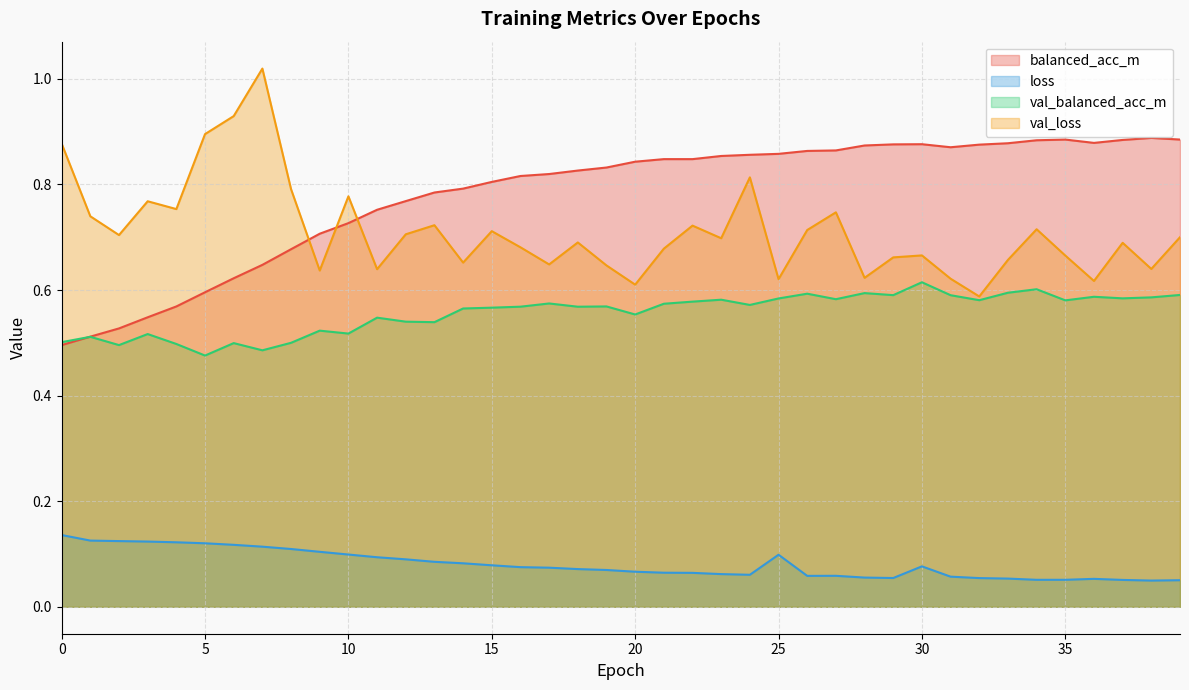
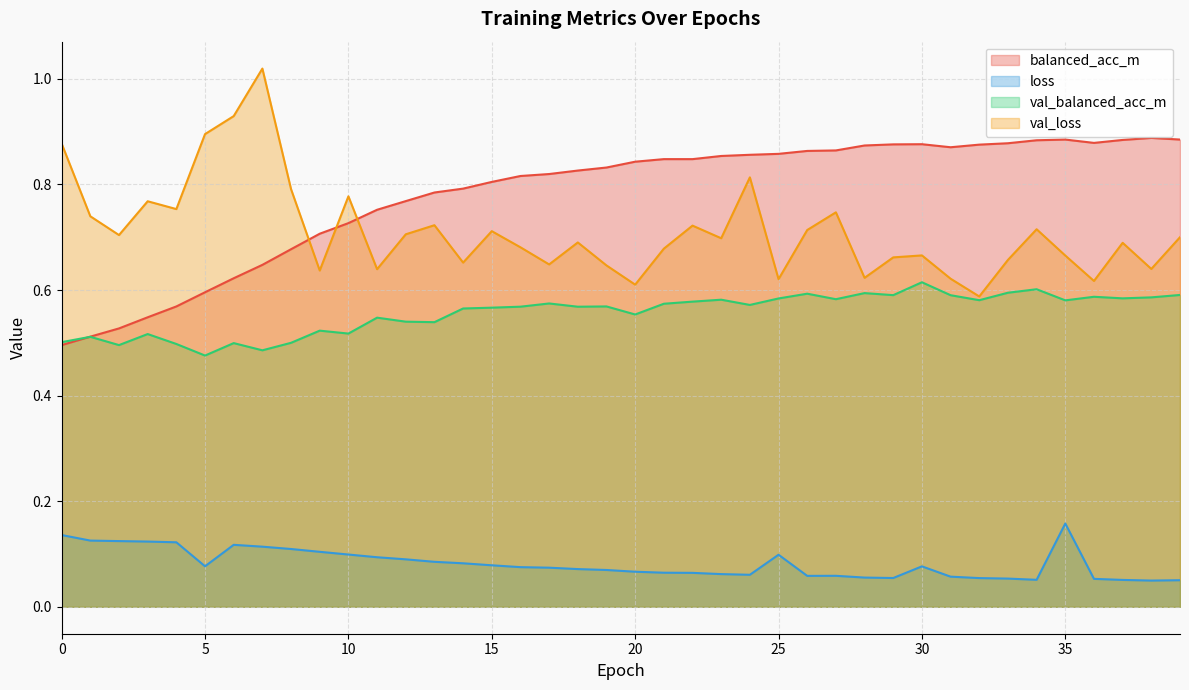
loss, 5: 0.12 -> 0.08
loss, 35: 0.05 -> 0.16
